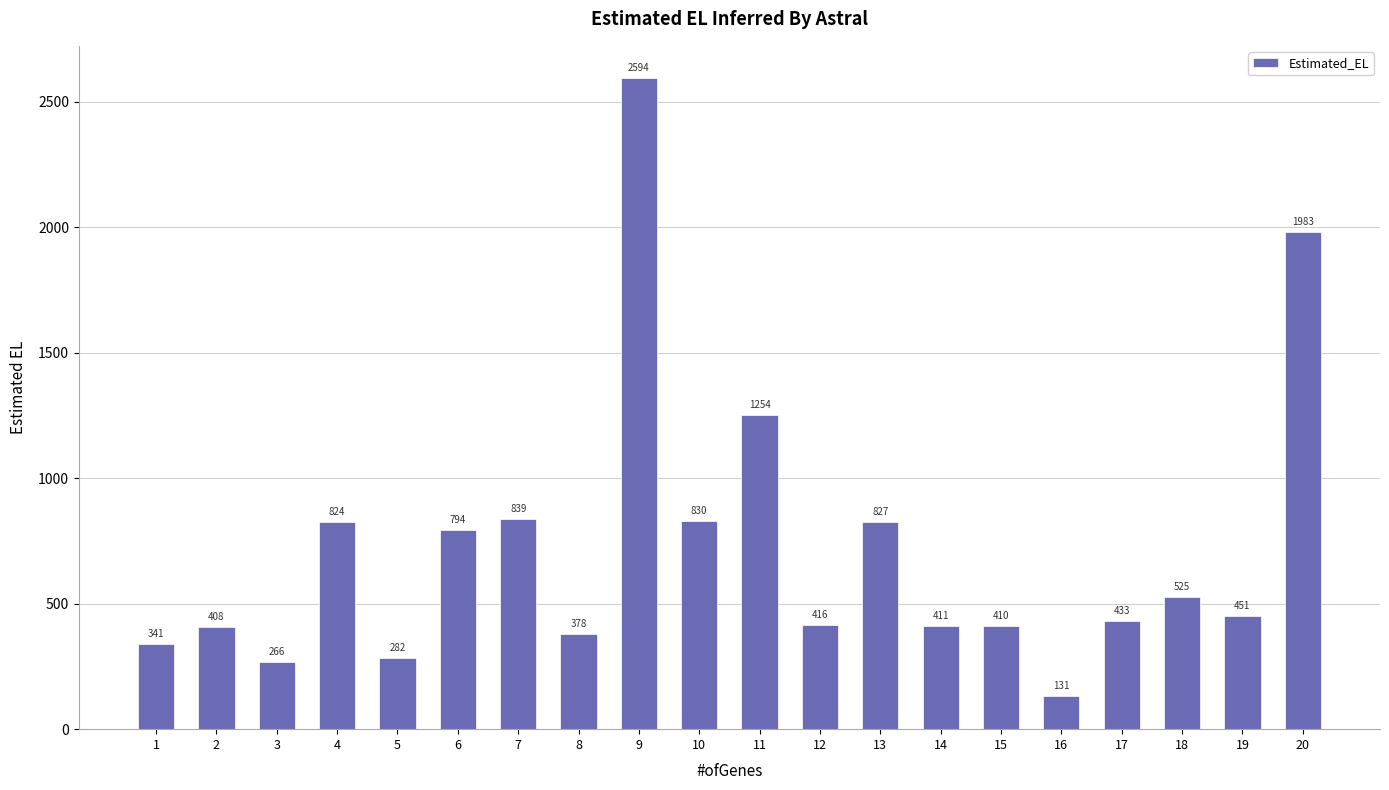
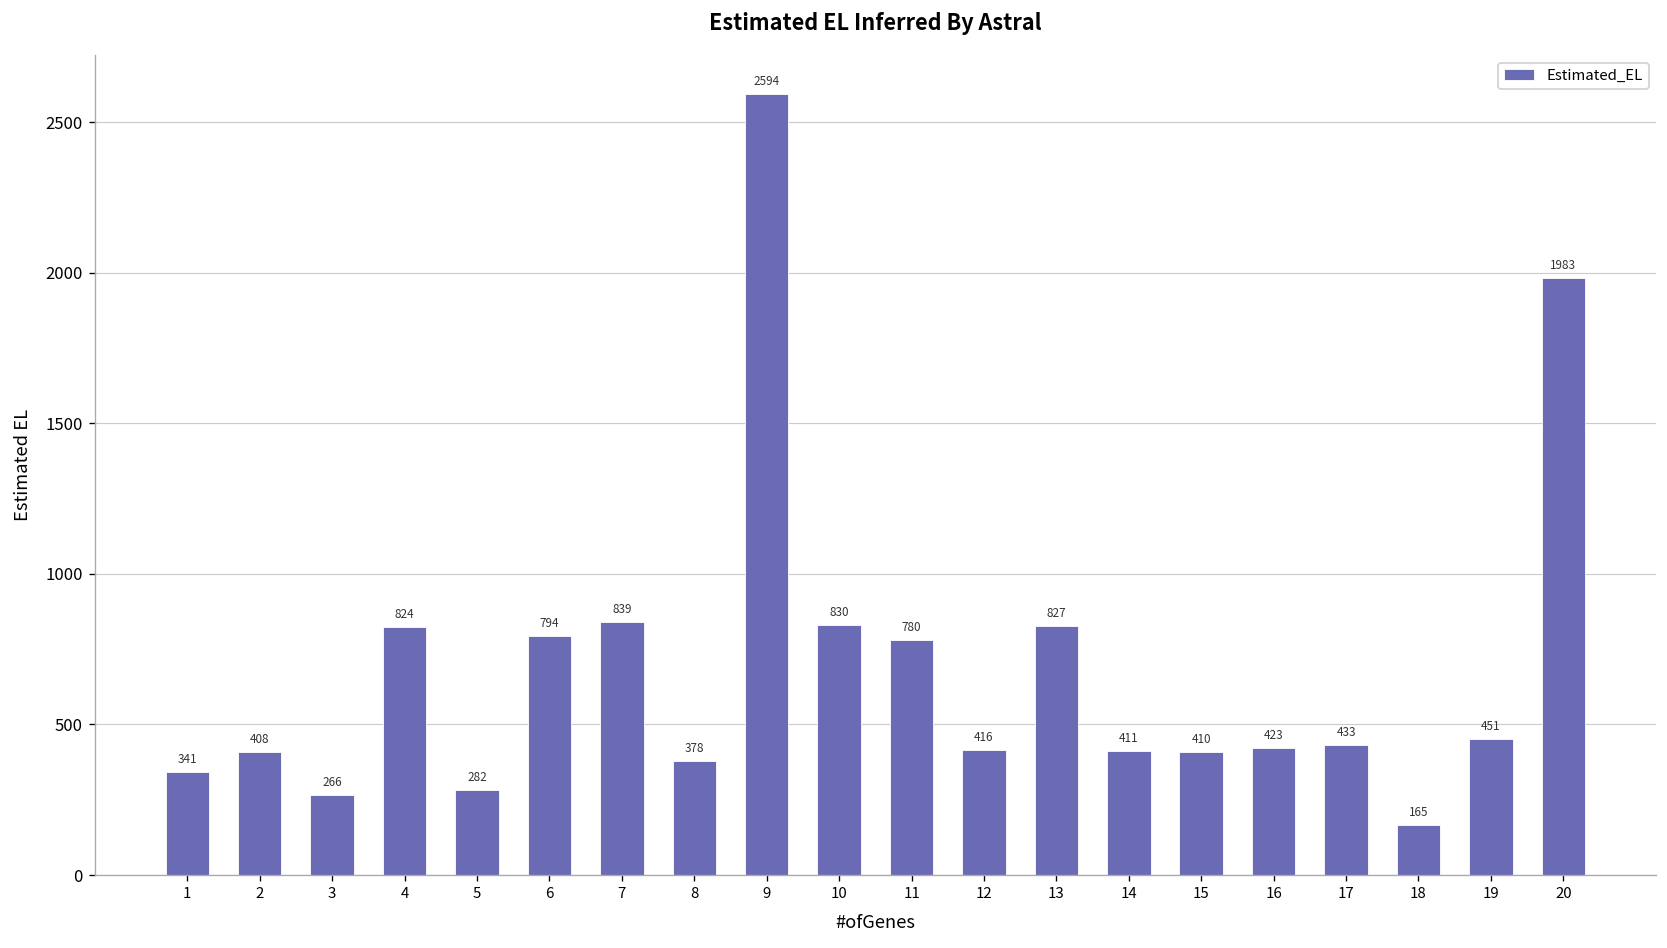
11: 1254 -> 780
16: 131 -> 423
18: 525 -> 165
